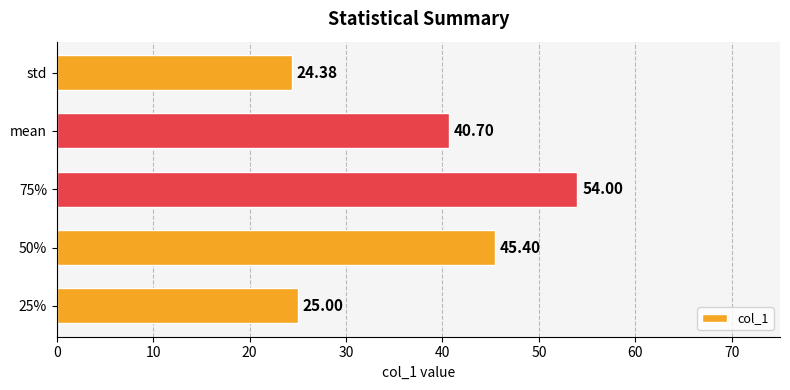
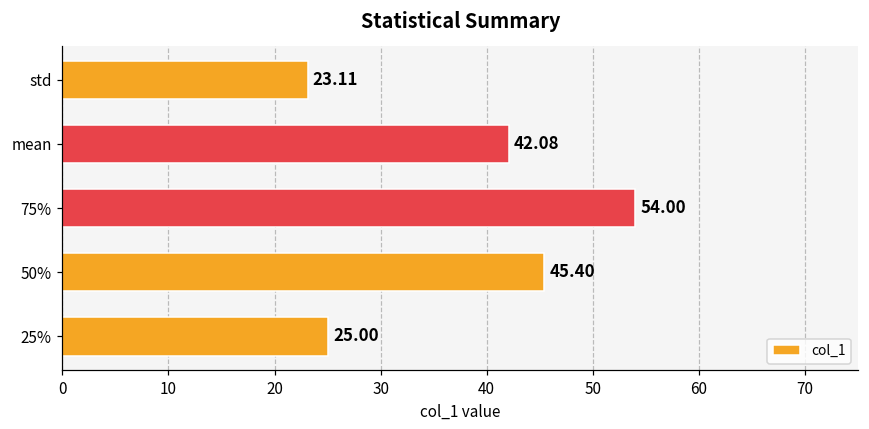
std: 24.38 -> 23.11
mean: 40.70 -> 42.08
